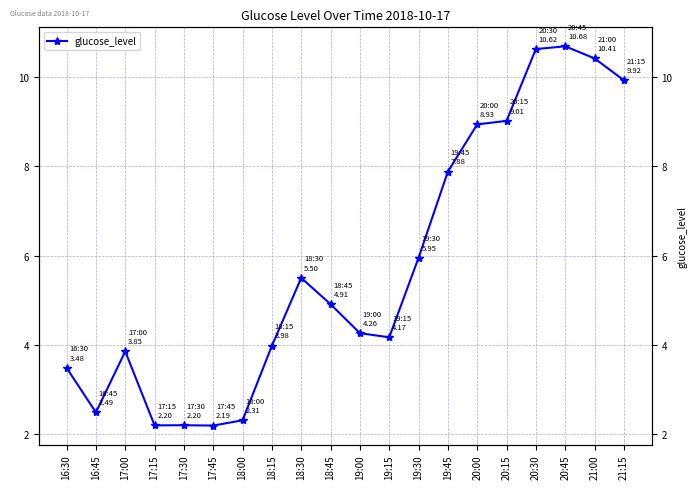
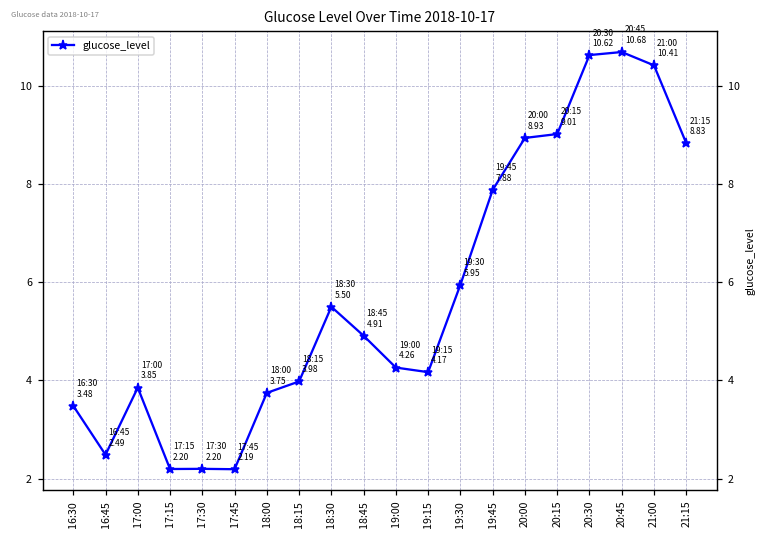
18:00: 2.31 -> 3.75
21:15: 9.92 -> 8.83
